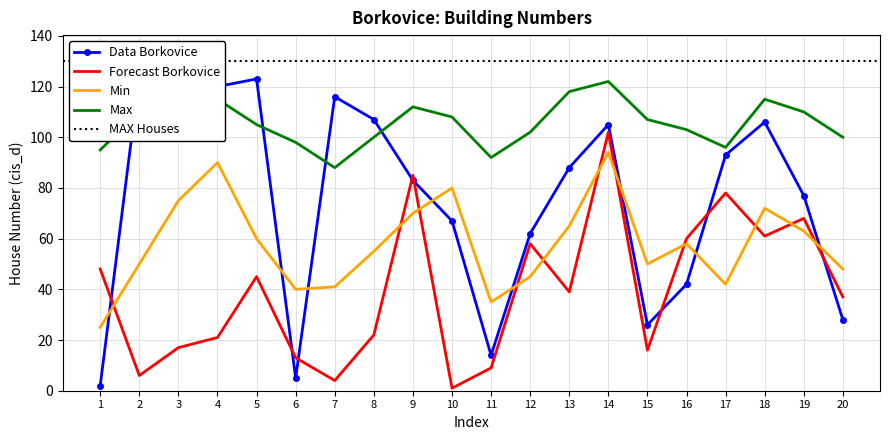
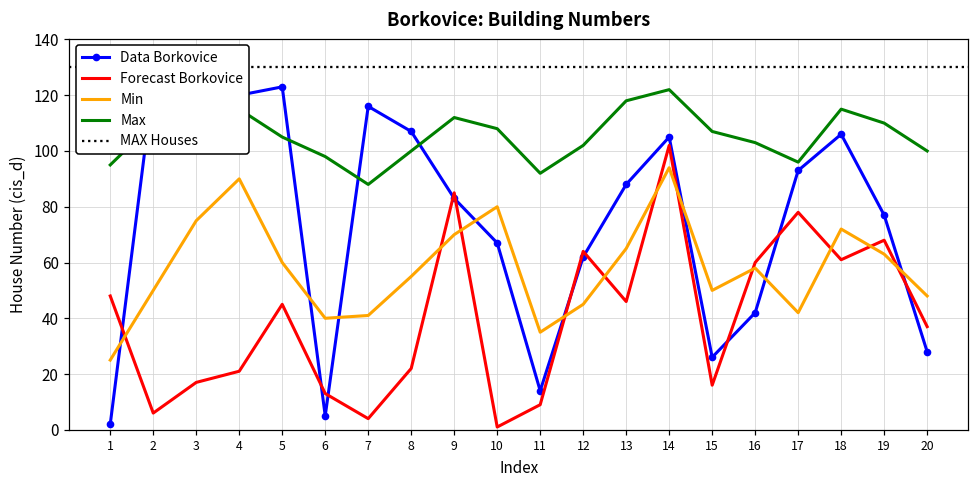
Forecast Borkovice, 12: 58 -> 64
Forecast Borkovice, 13: 39 -> 46
